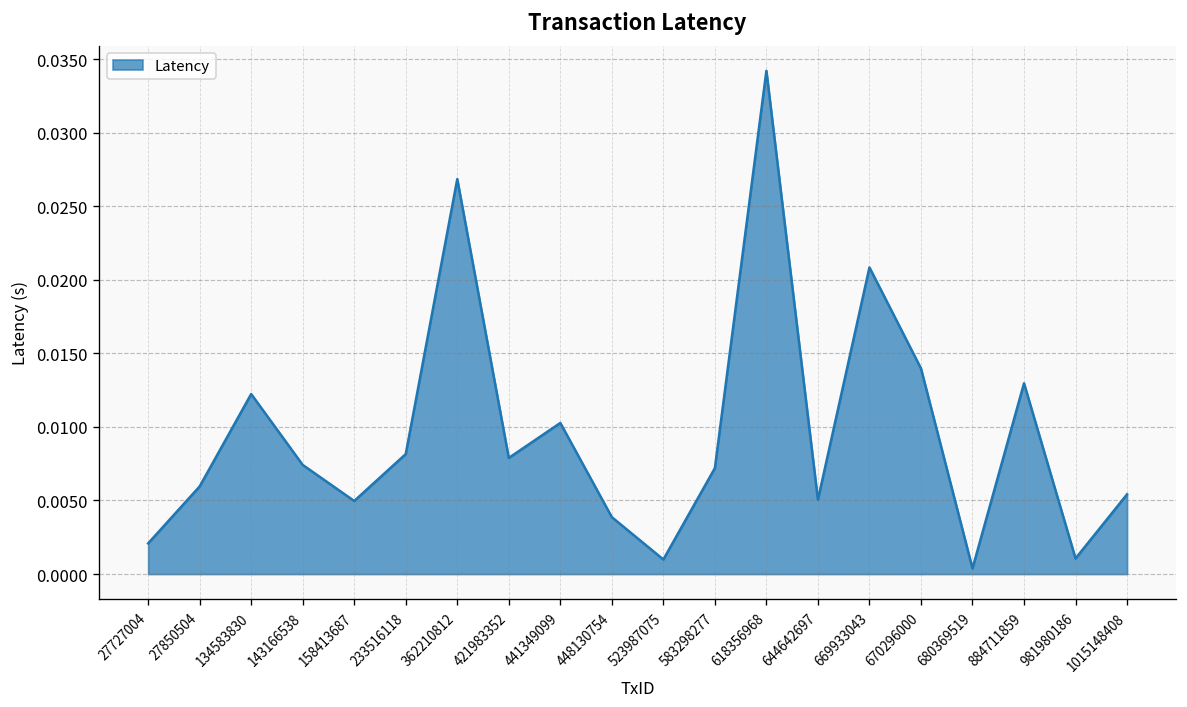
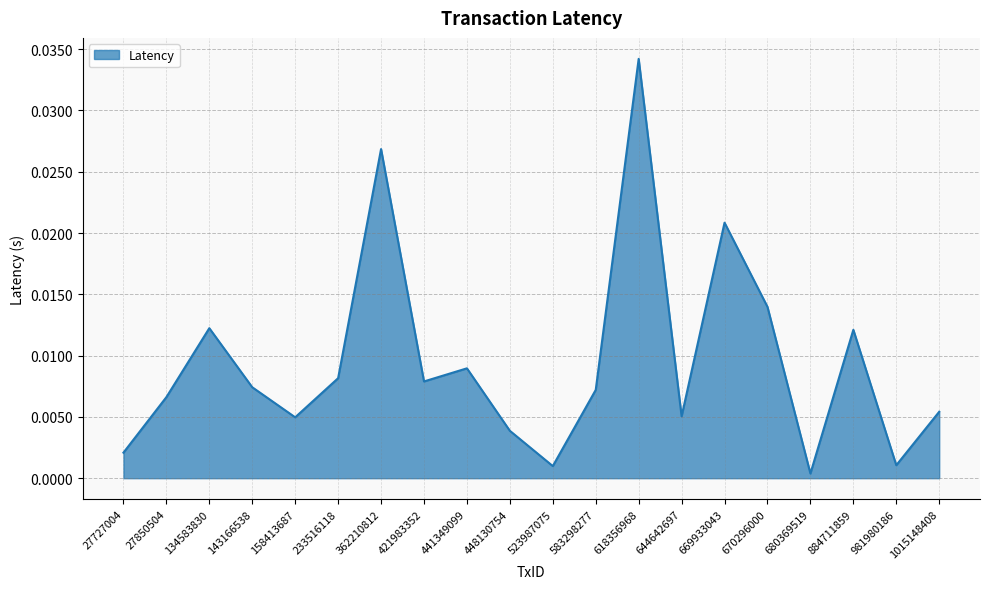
27850504: 0.0060 -> 0.0066
441349099: 0.0103 -> 0.0090
884711859: 0.0130 -> 0.0121
